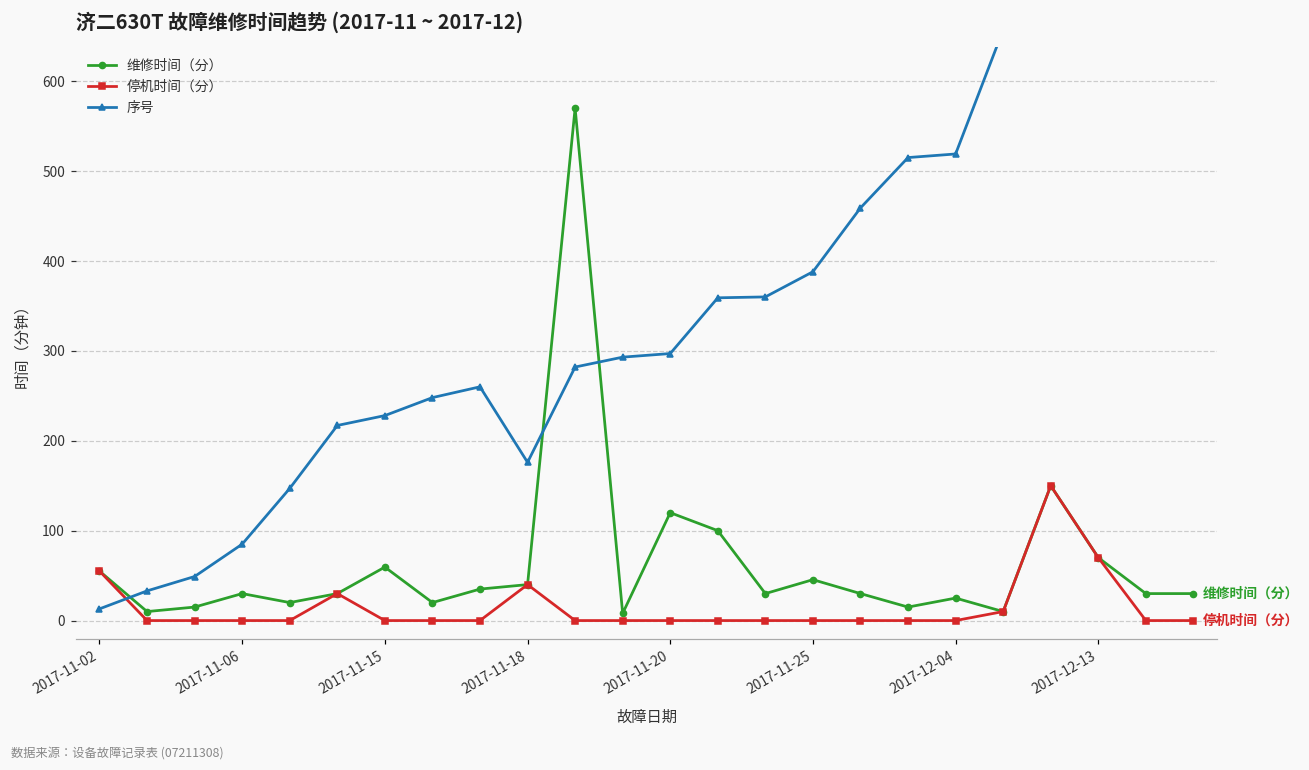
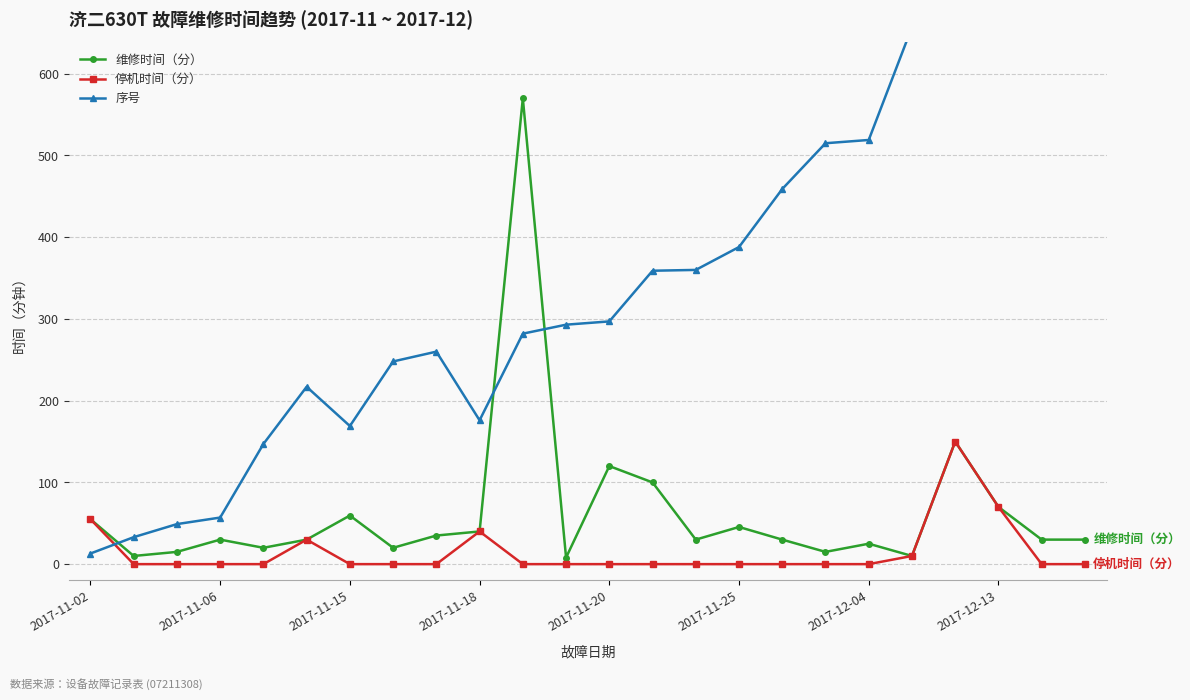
序号, 2017-11-06: 90 -> 60
序号, 2017-11-15: 230 -> 170
